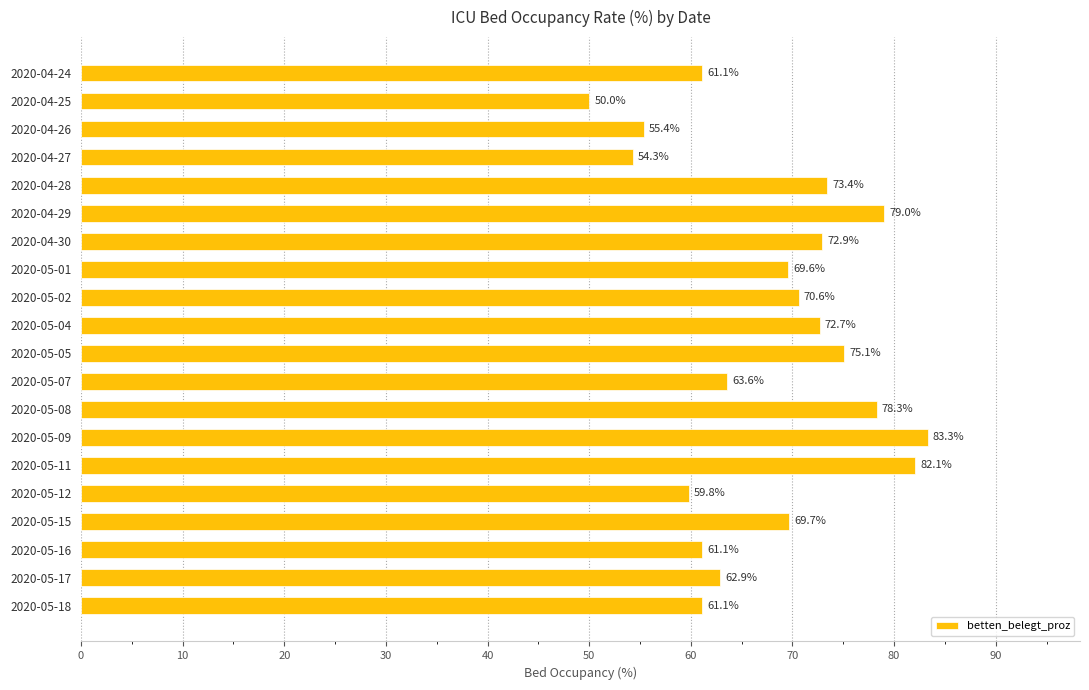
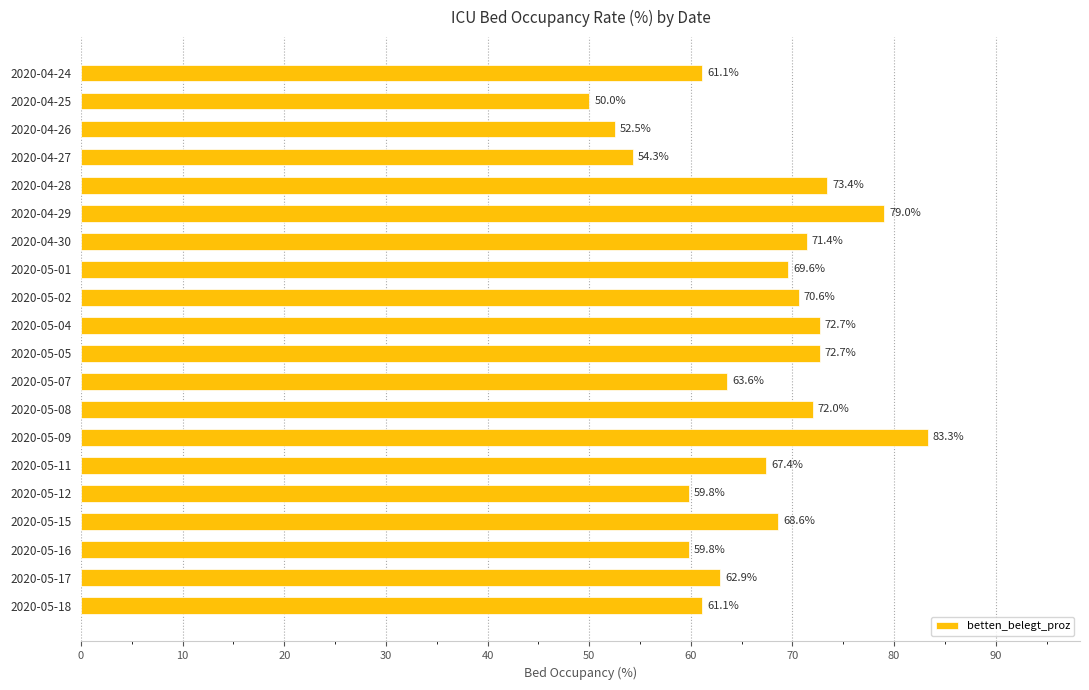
2020-04-26: 55.4% -> 52.5%
2020-04-30: 72.9% -> 71.4%
2020-05-05: 75.1% -> 72.7%
2020-05-08: 78.3% -> 72.0%
2020-05-11: 82.1% -> 67.4%
2020-05-15: 69.7% -> 68.6%
2020-05-16: 61.1% -> 59.8%
